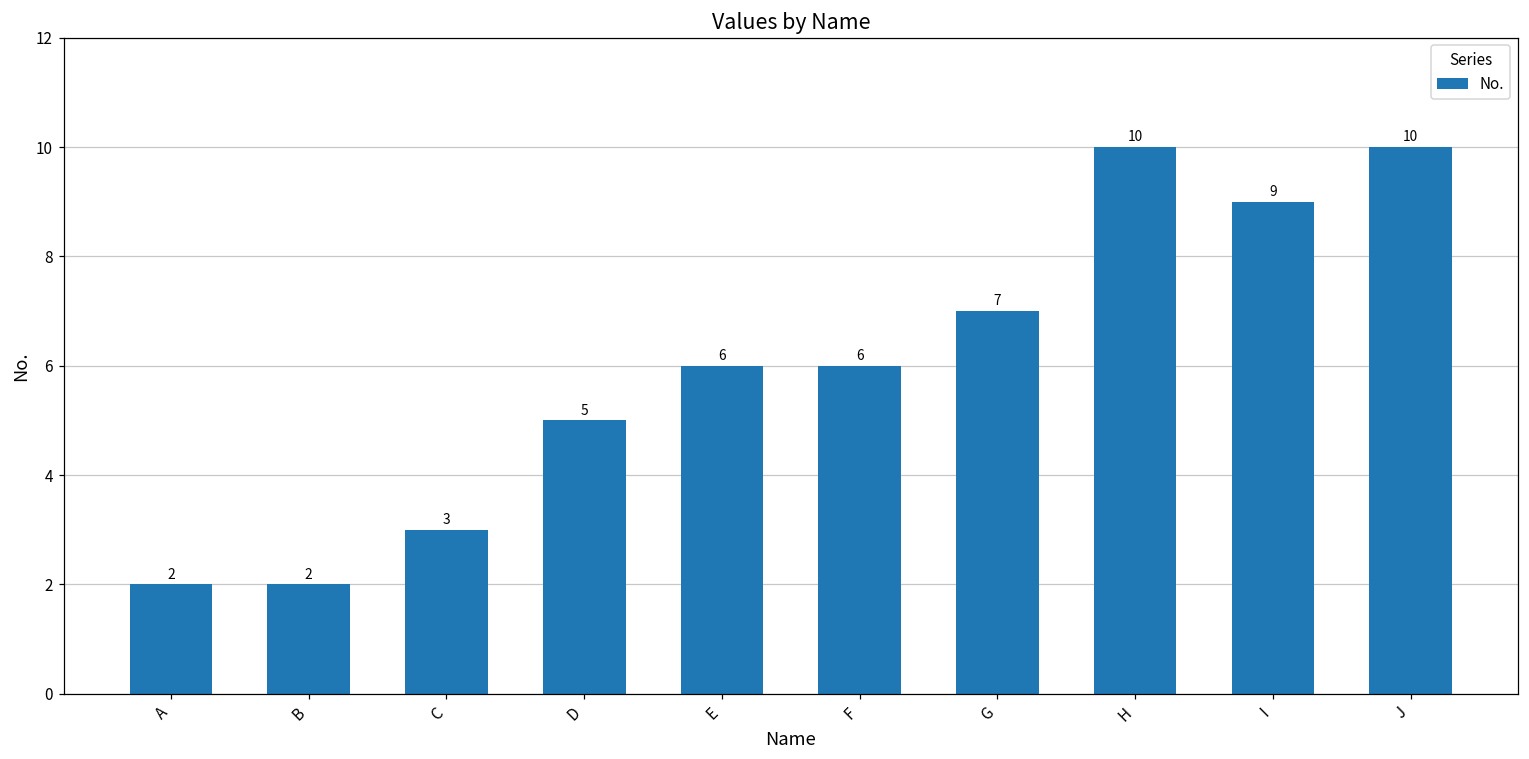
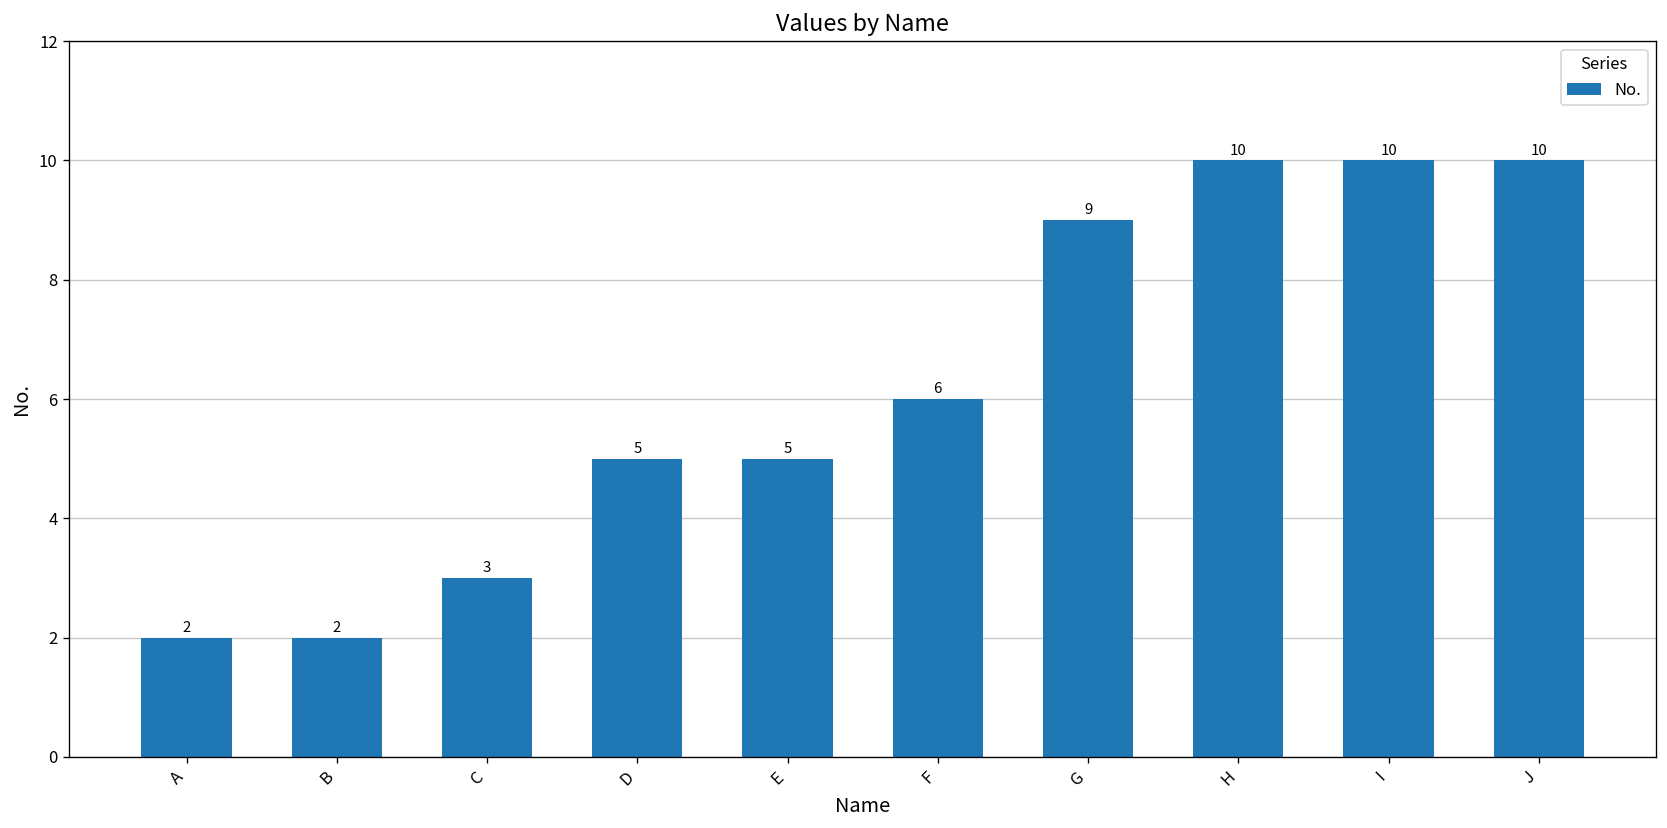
E: 6 -> 5
G: 7 -> 9
I: 9 -> 10
